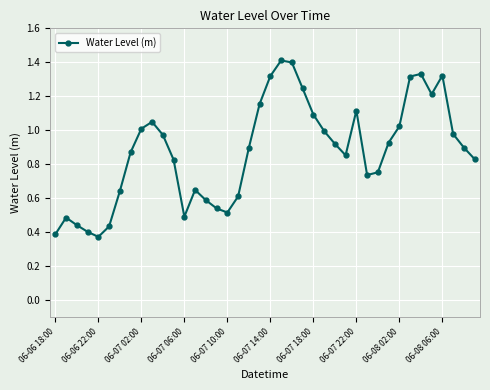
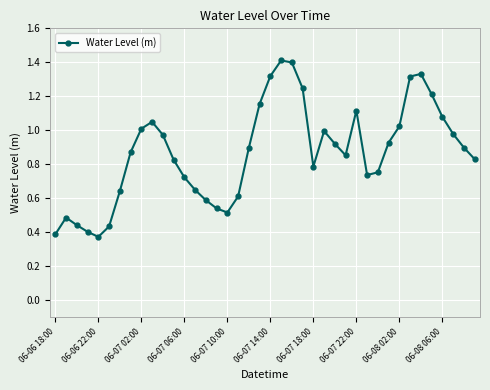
06-07 06:00: 0.49 -> 0.72
06-07 18:00: 1.09 -> 0.79
06-08 06:00: 1.32 -> 1.08
